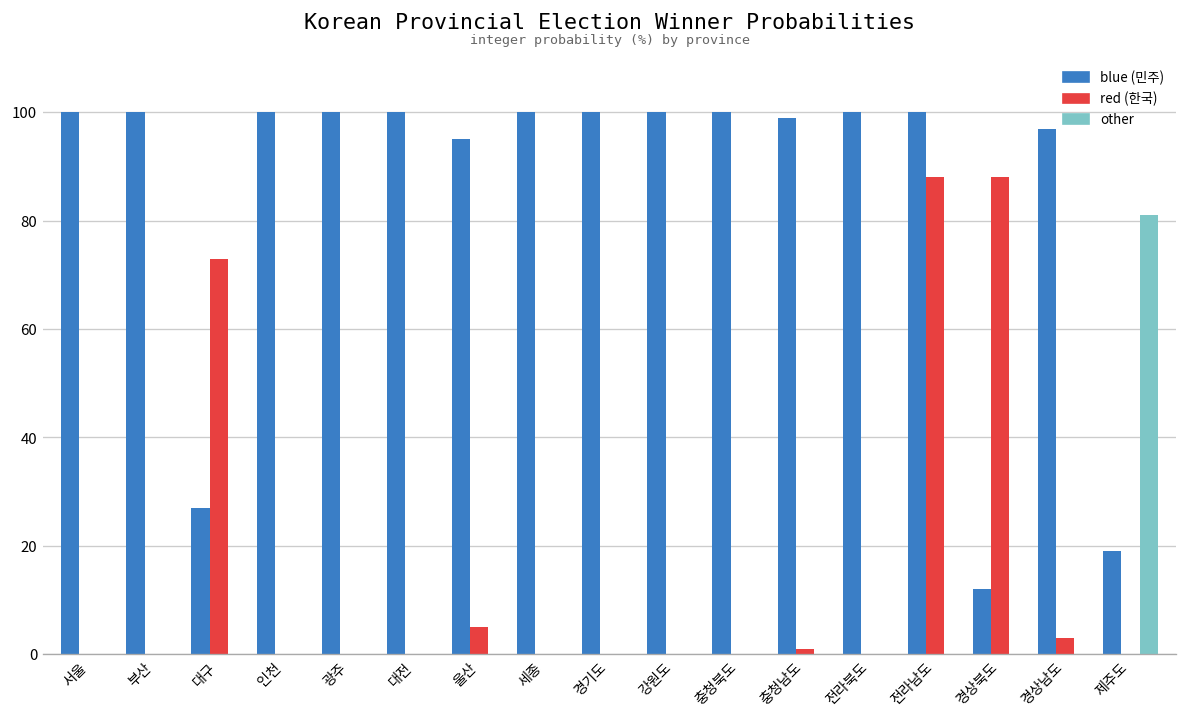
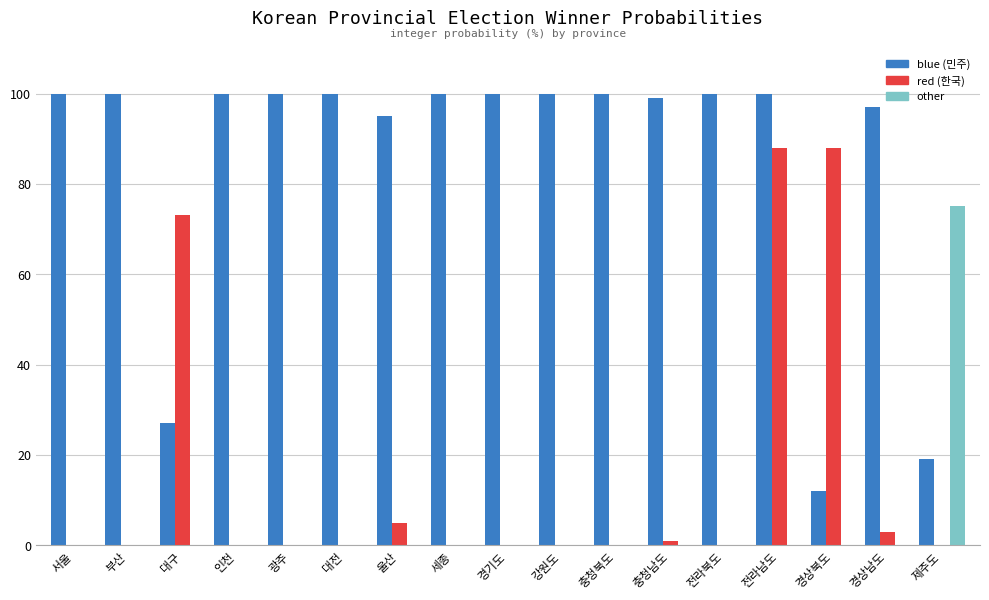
other, 제주도: 81 -> 75
